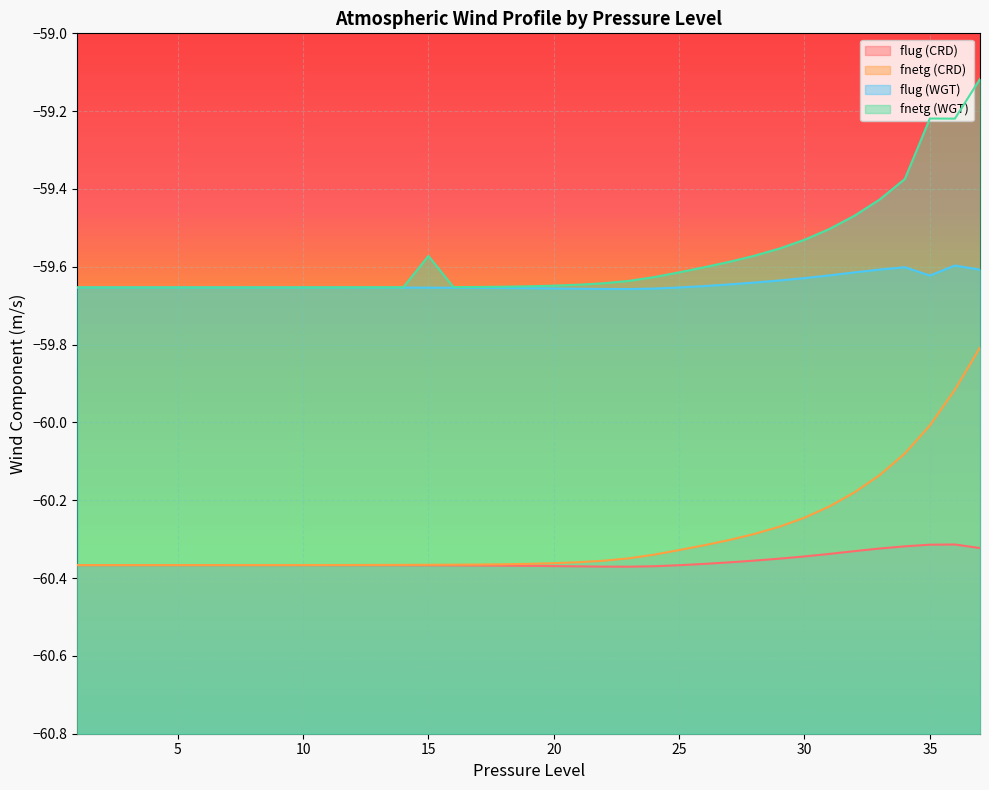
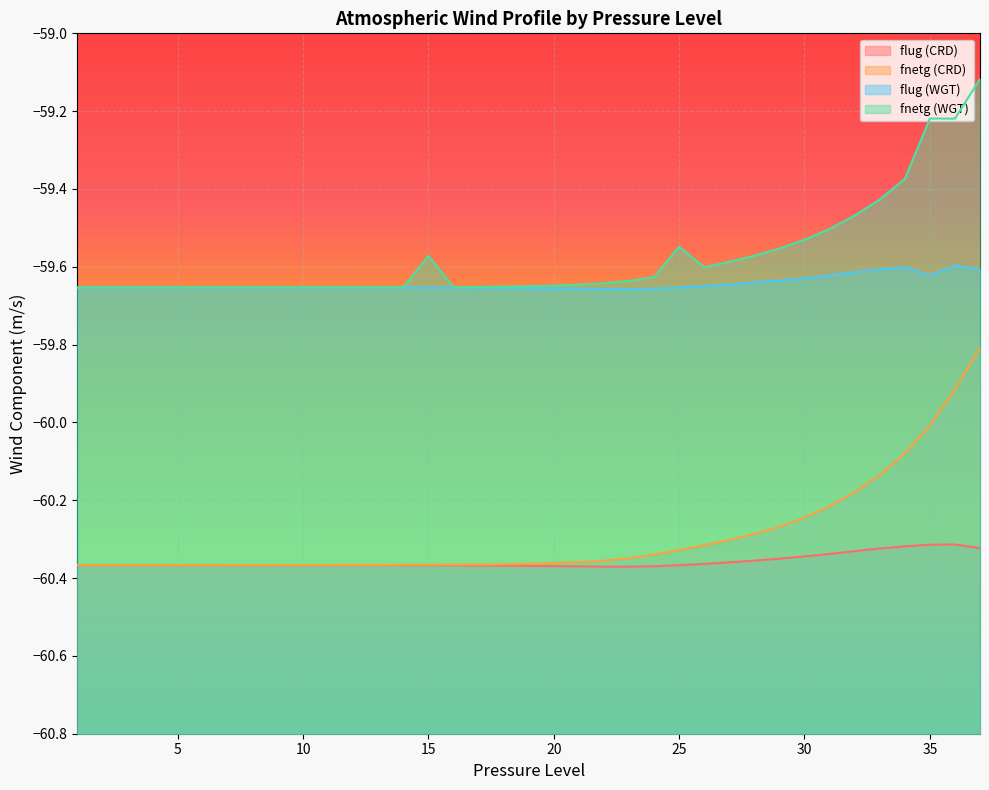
fnetg (WGT), 25: -59.61 -> -59.55
